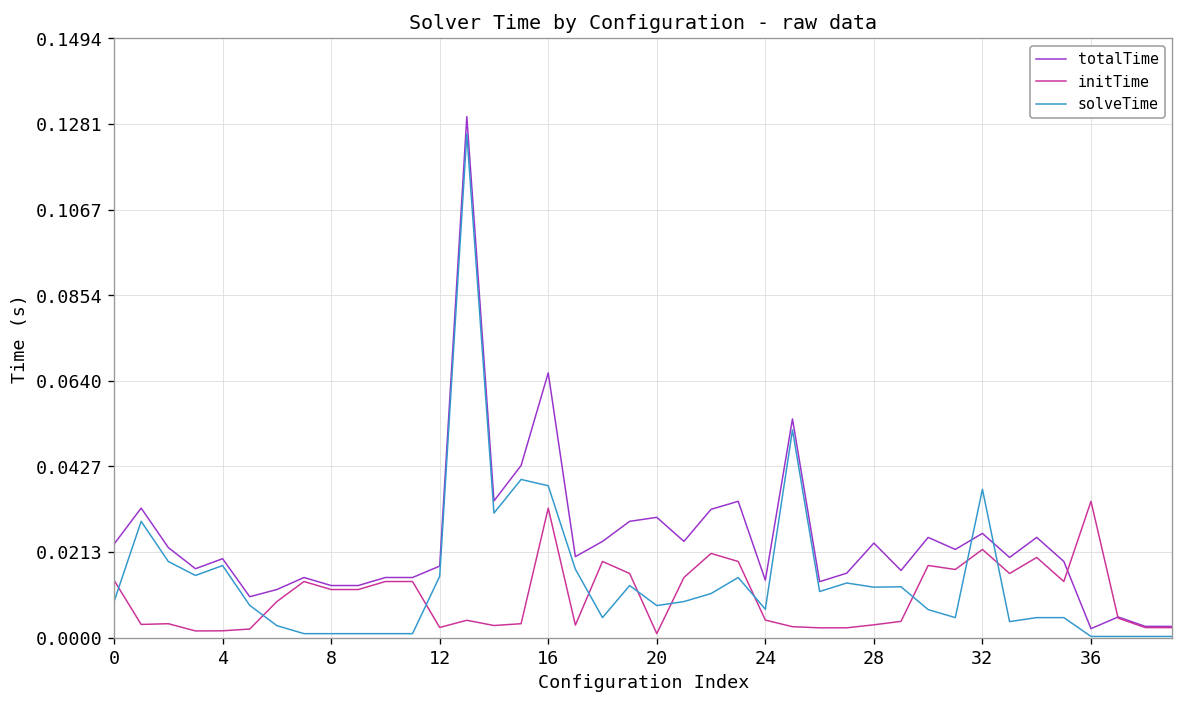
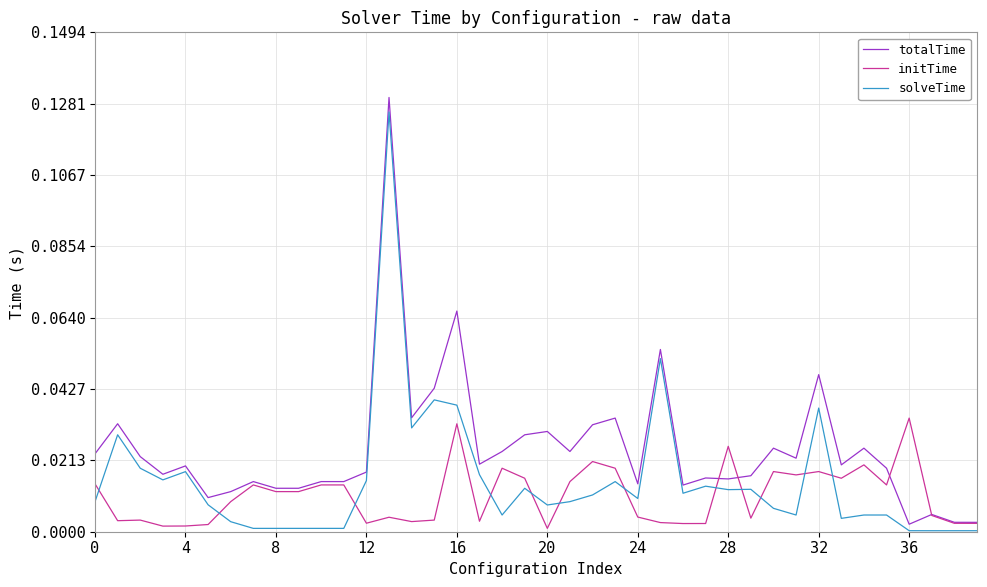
solveTime, 24: 0.007 -> 0.010
totalTime, 28: 0.024 -> 0.016
initTime, 28: 0.003 -> 0.026
totalTime, 32: 0.026 -> 0.047
initTime, 32: 0.022 -> 0.018
